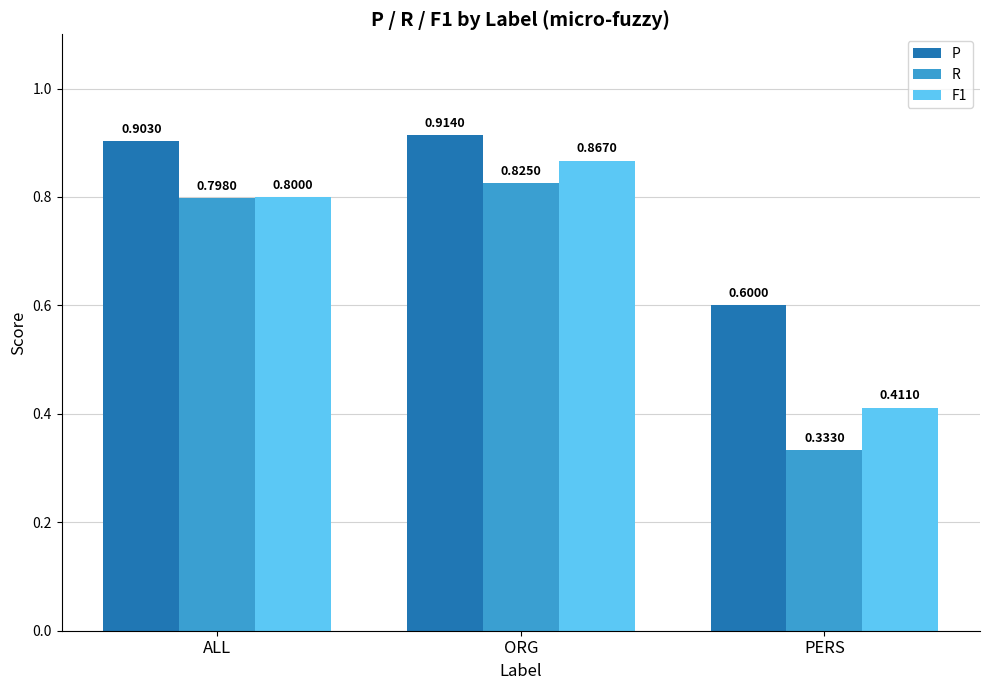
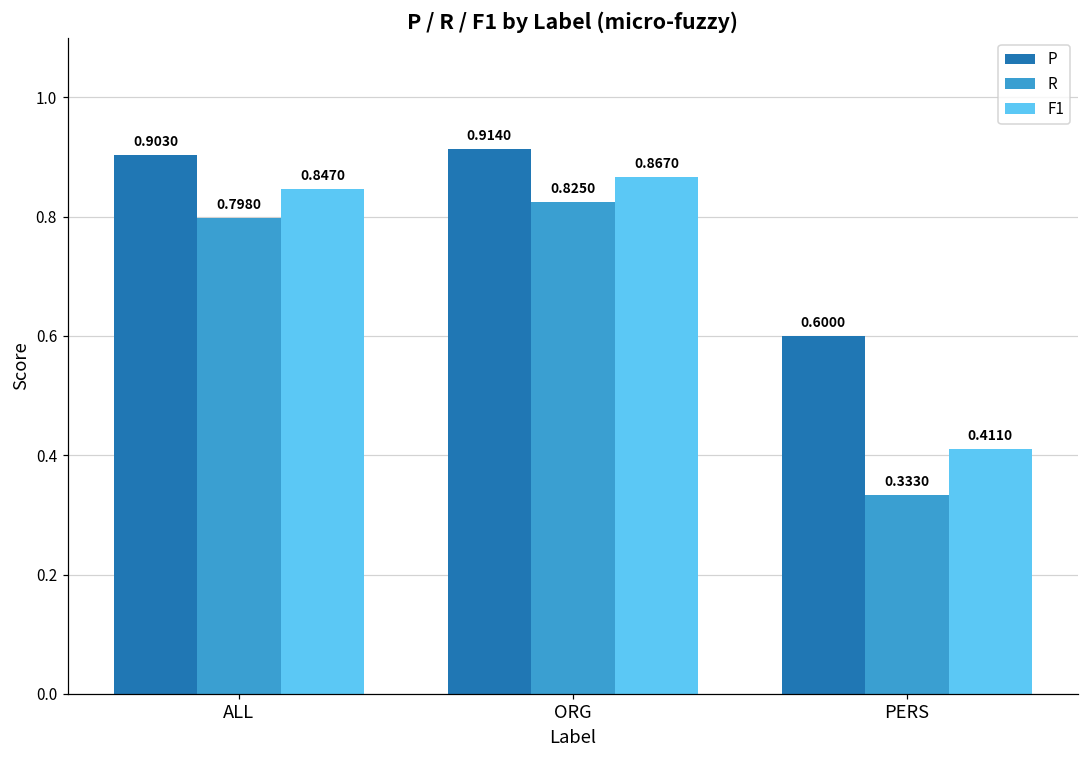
F1, ALL: 0.8000 -> 0.8470
